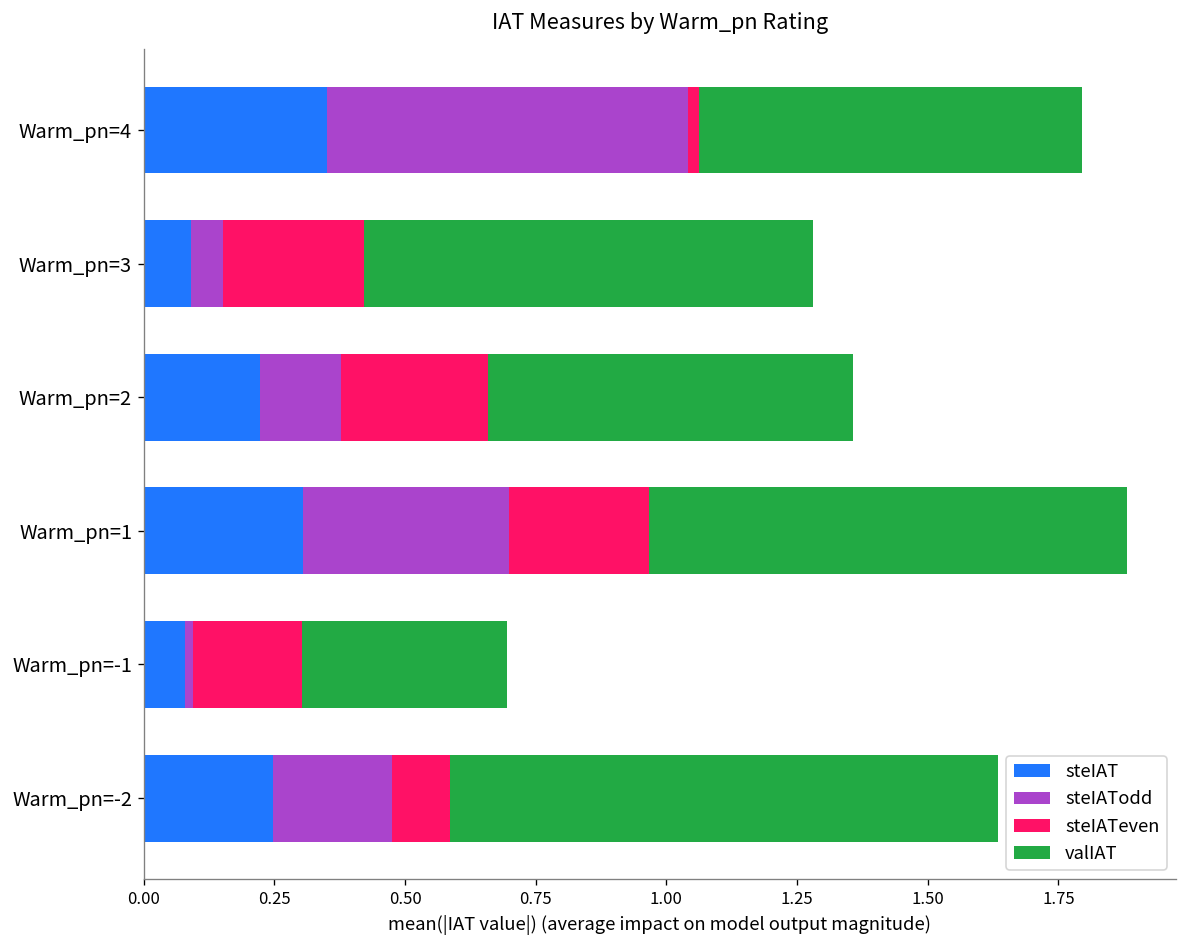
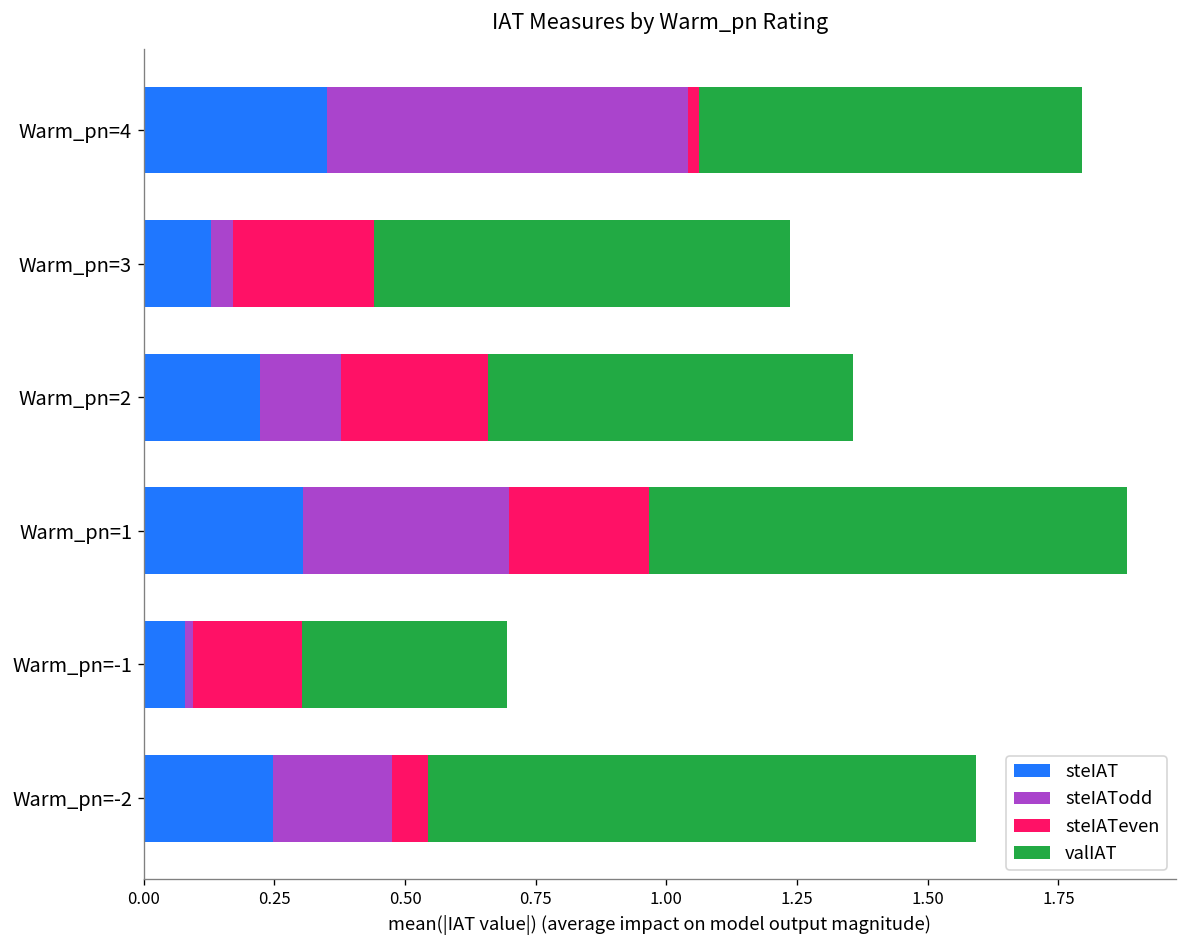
steIAT, Warm_pn=3: 0.09 -> 0.13
steIATodd, Warm_pn=3: 0.06 -> 0.04
valIAT, Warm_pn=3: 0.86 -> 0.80
steIATeven, Warm_pn=-2: 0.11 -> 0.07
